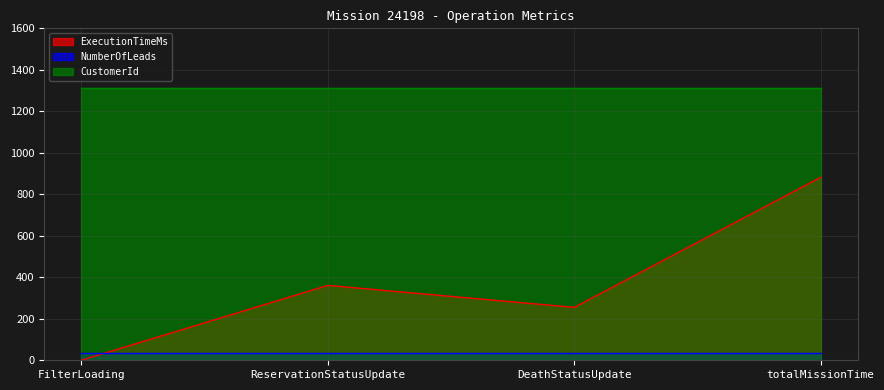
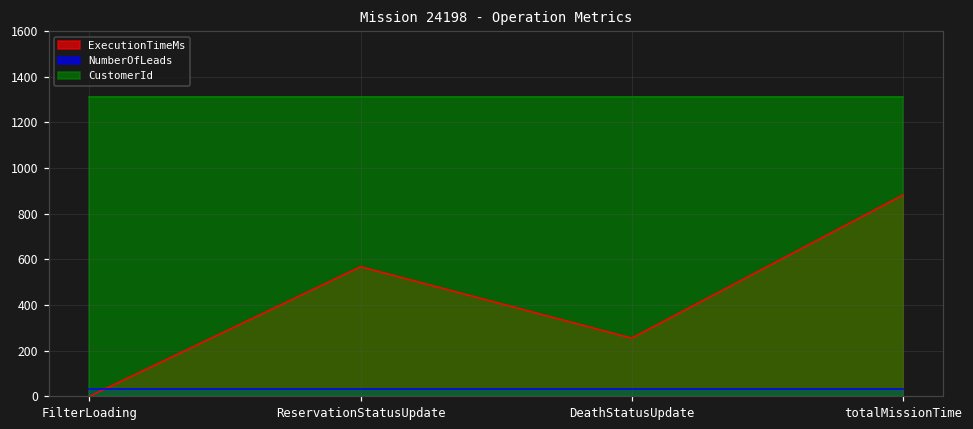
ExecutionTimeMs, ReservationStatusUpdate: 360 -> 570
